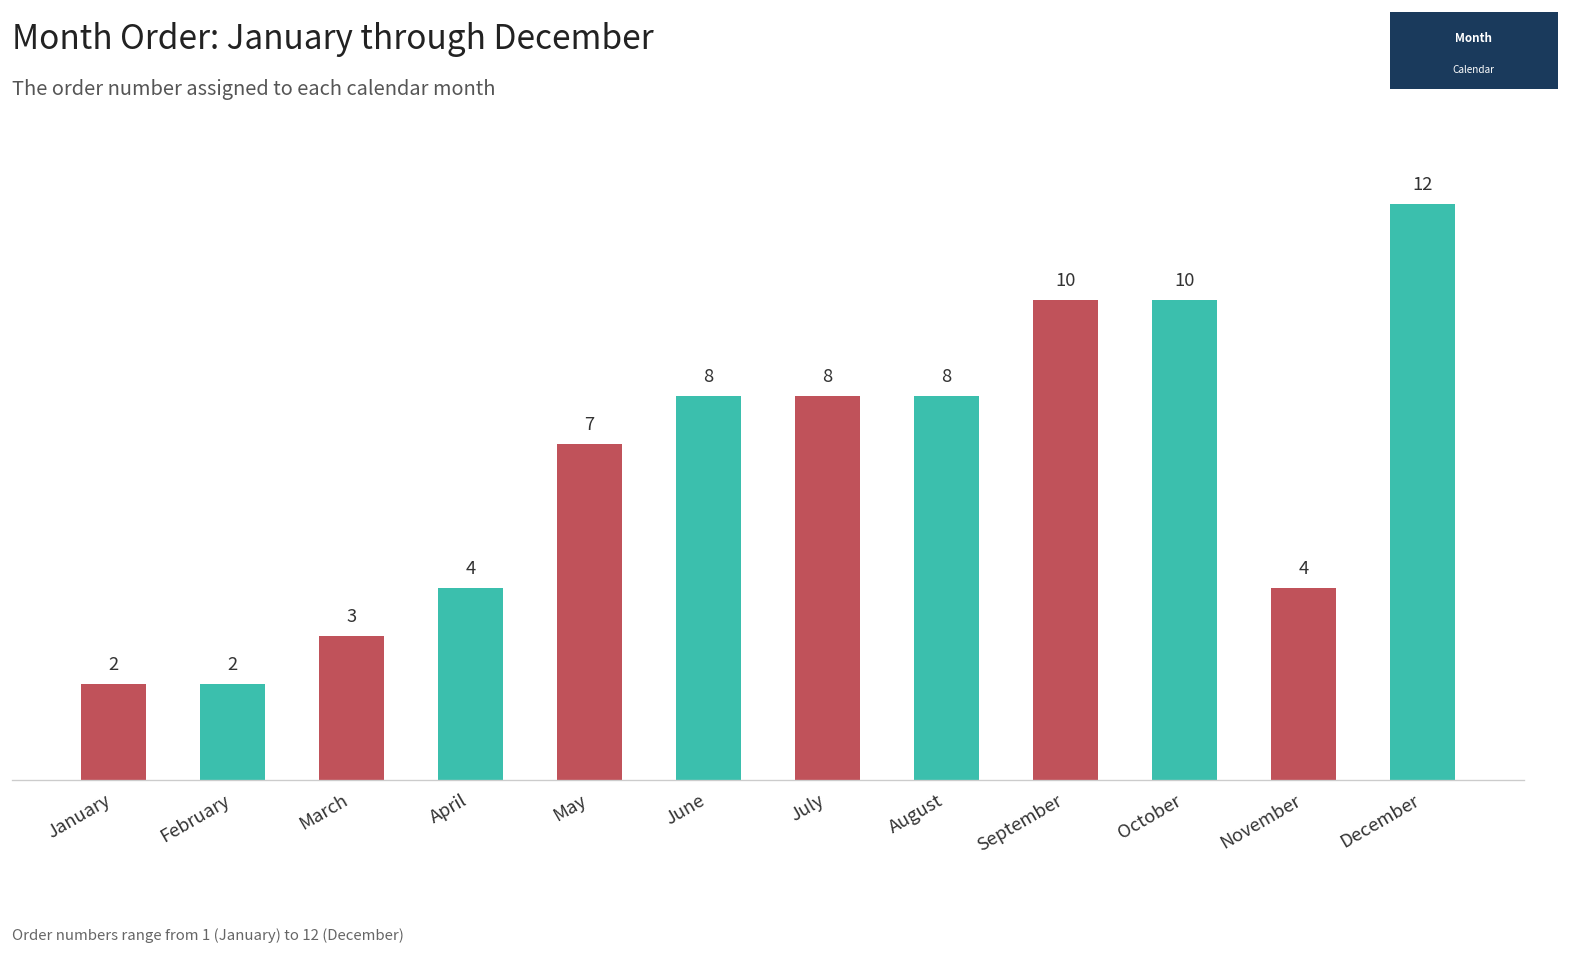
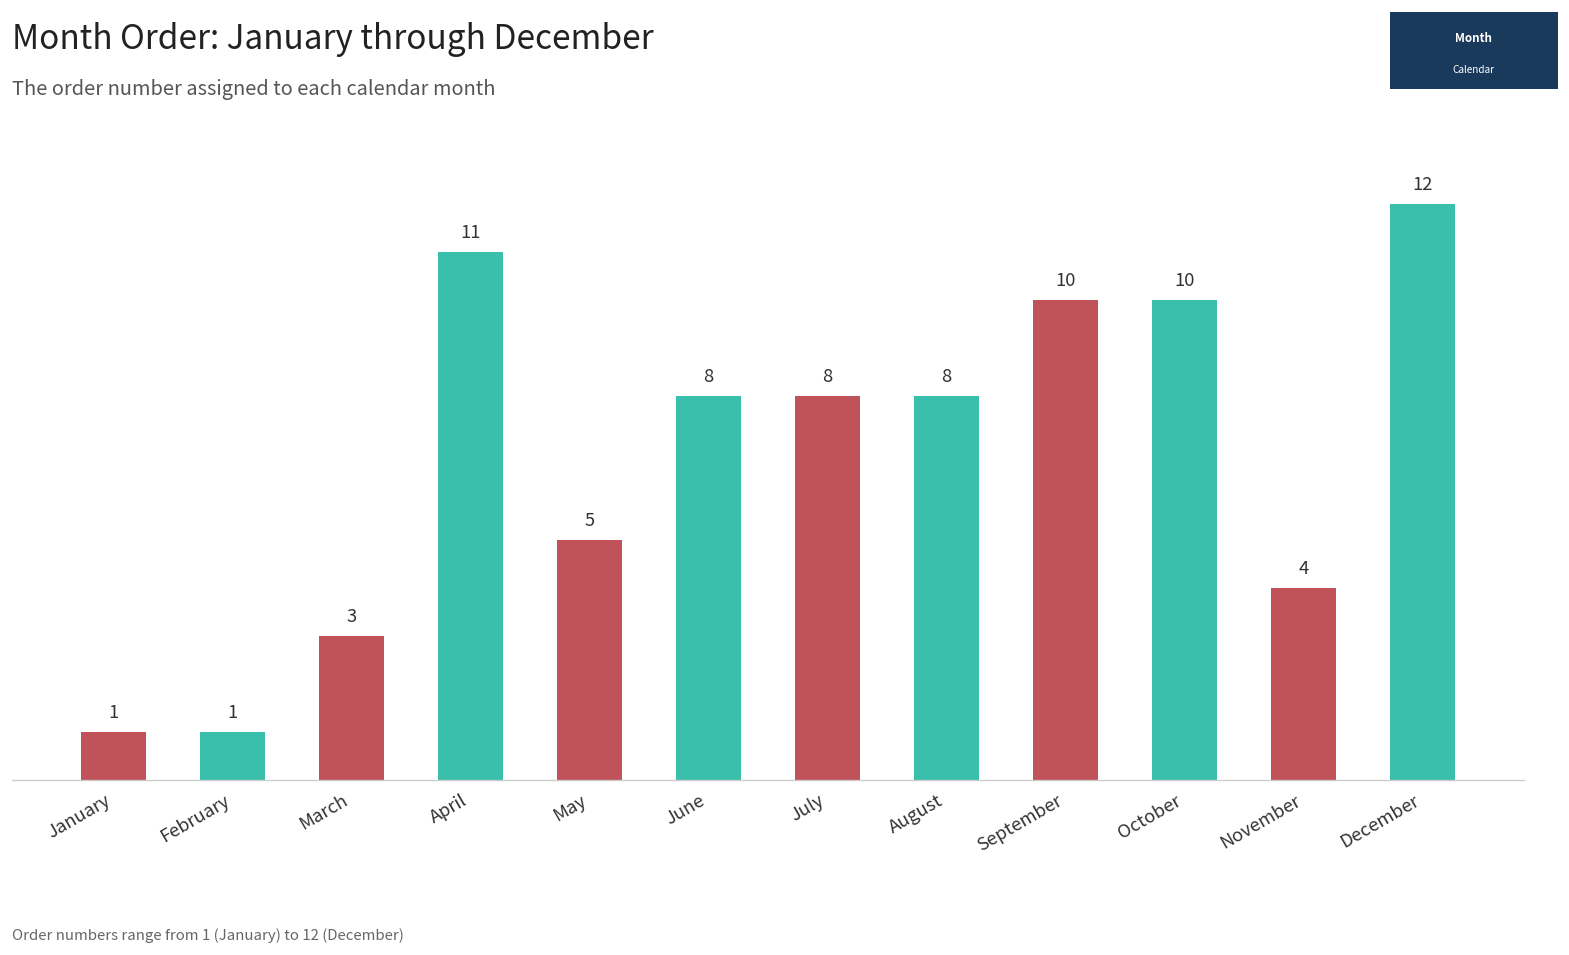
January: 2 -> 1
February: 2 -> 1
April: 4 -> 11
May: 7 -> 5
